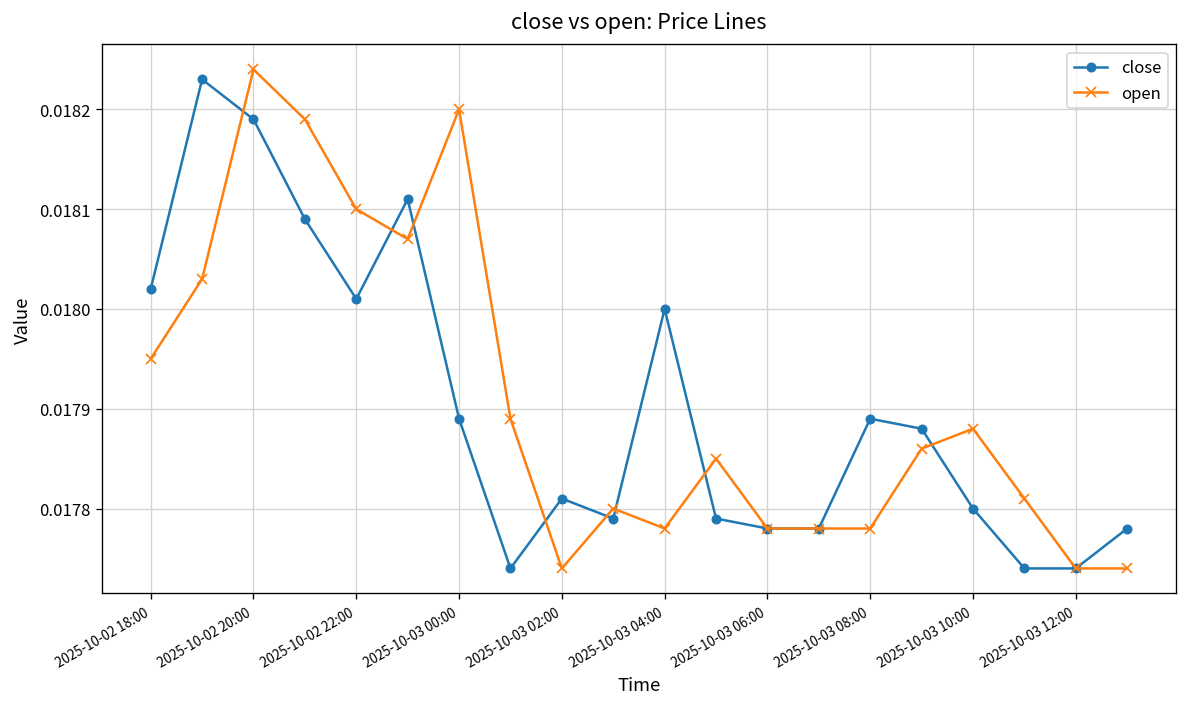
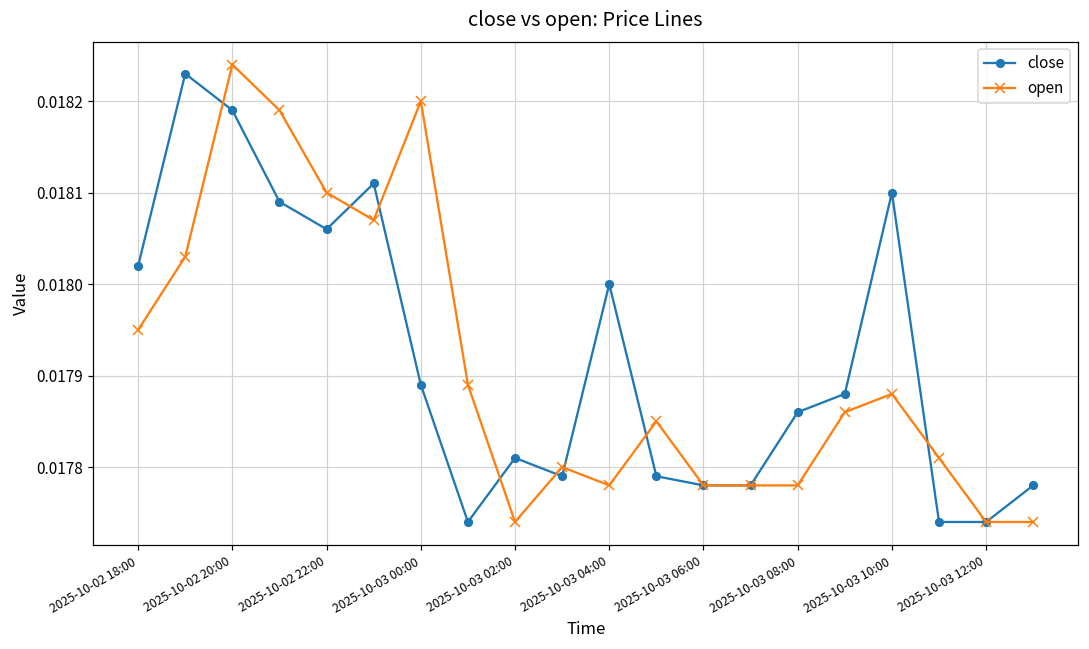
close, 2025-10-02 22:00: 0.01801 -> 0.01806
close, 2025-10-03 08:00: 0.01789 -> 0.01786
close, 2025-10-03 10:00: 0.0178 -> 0.0181
